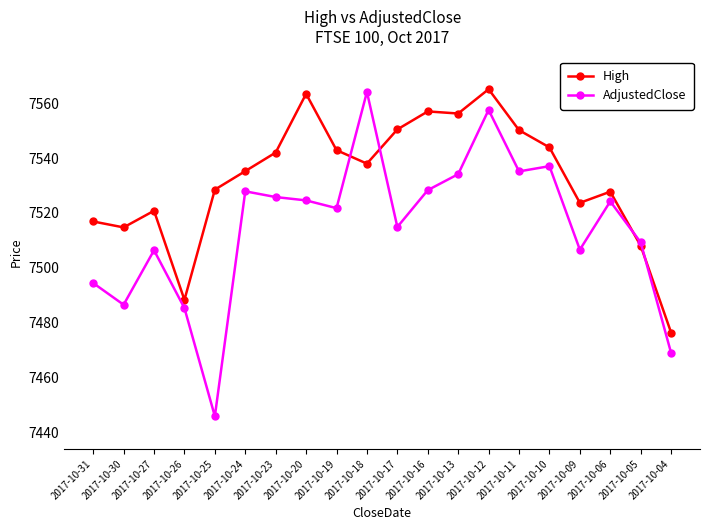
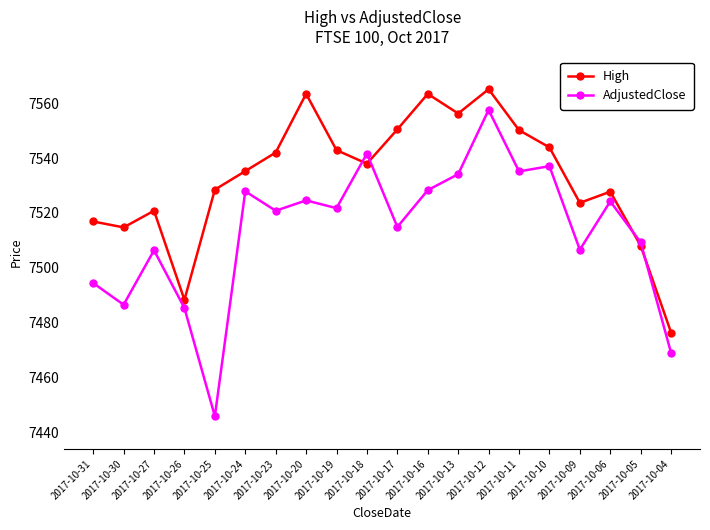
AdjustedClose, 2017-10-23: 7526 -> 7521
AdjustedClose, 2017-10-18: 7564 -> 7542
High, 2017-10-16: 7557 -> 7563
